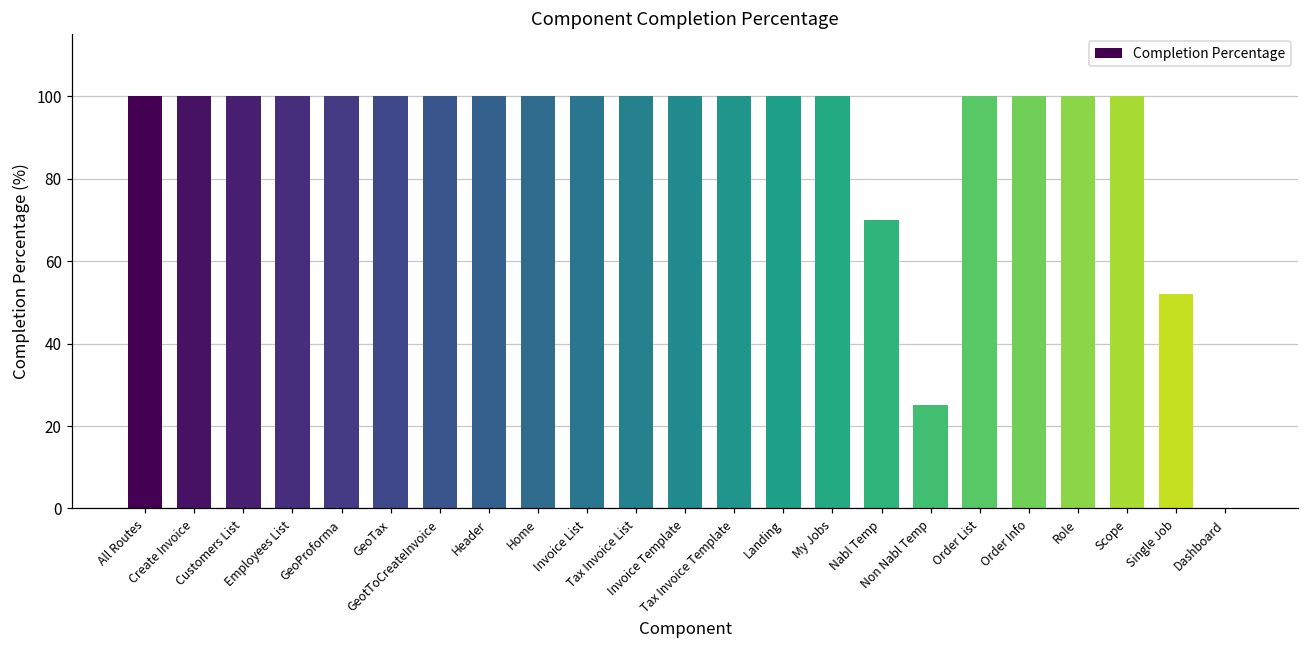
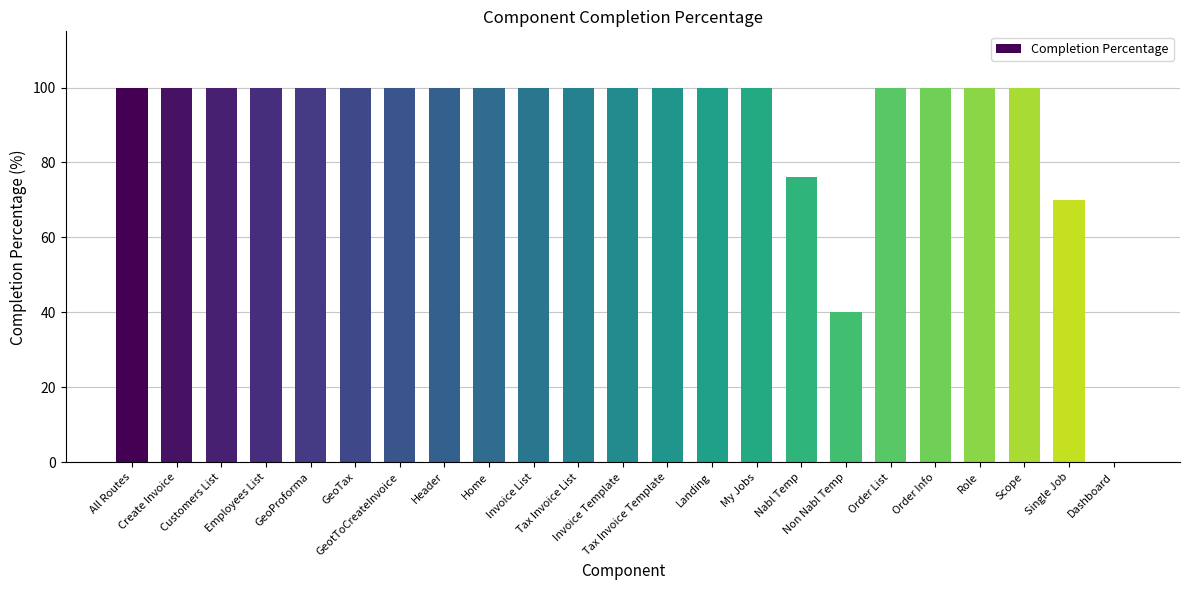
Nabl Temp: 70 -> 76
Non Nabl Temp: 25 -> 40
Single Job: 52 -> 70
